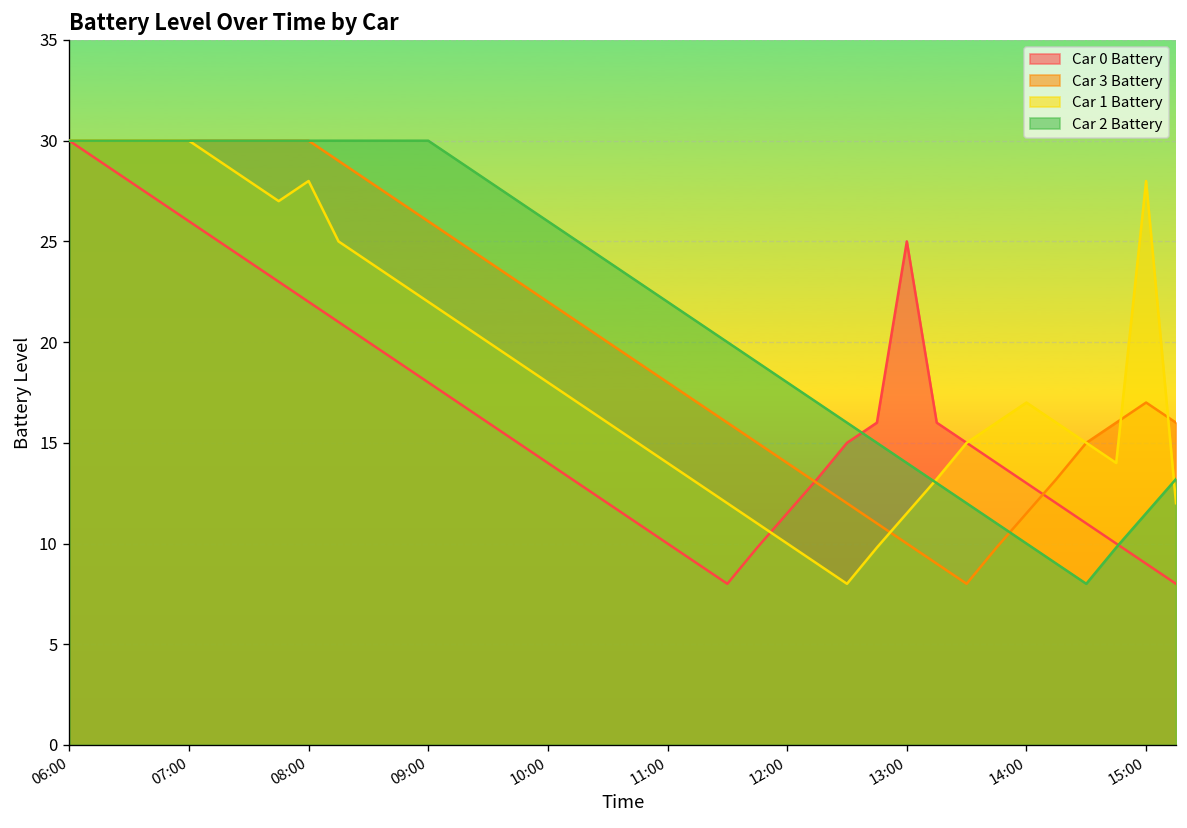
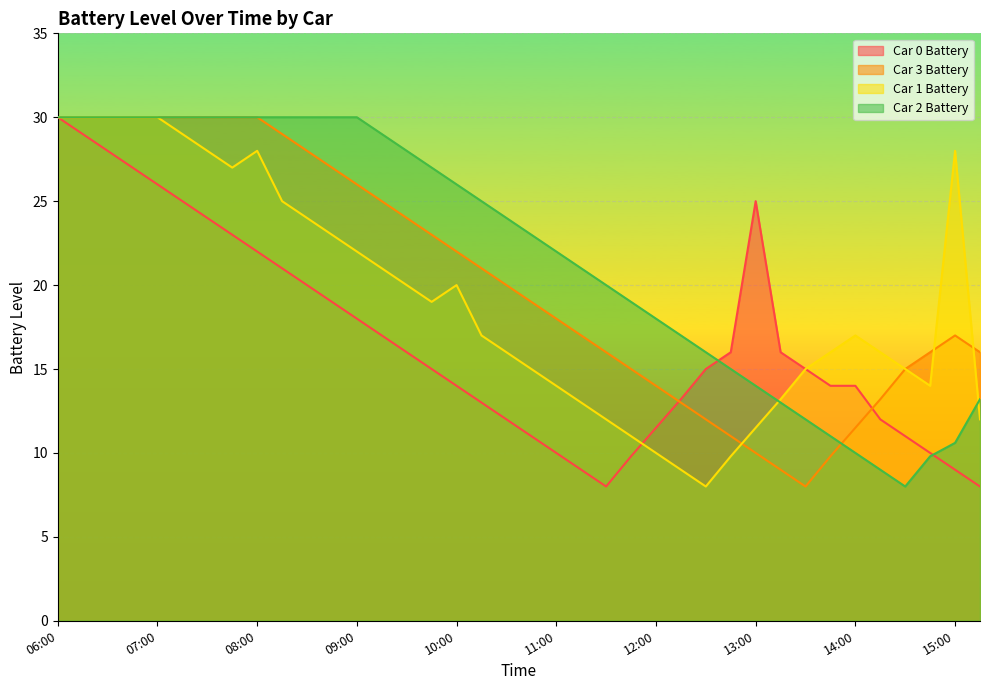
Car 1 Battery, 10:00: 18 -> 20
Car 0 Battery, 14:00: 13 -> 14
Car 2 Battery, 15:00: 11.5 -> 10.6
